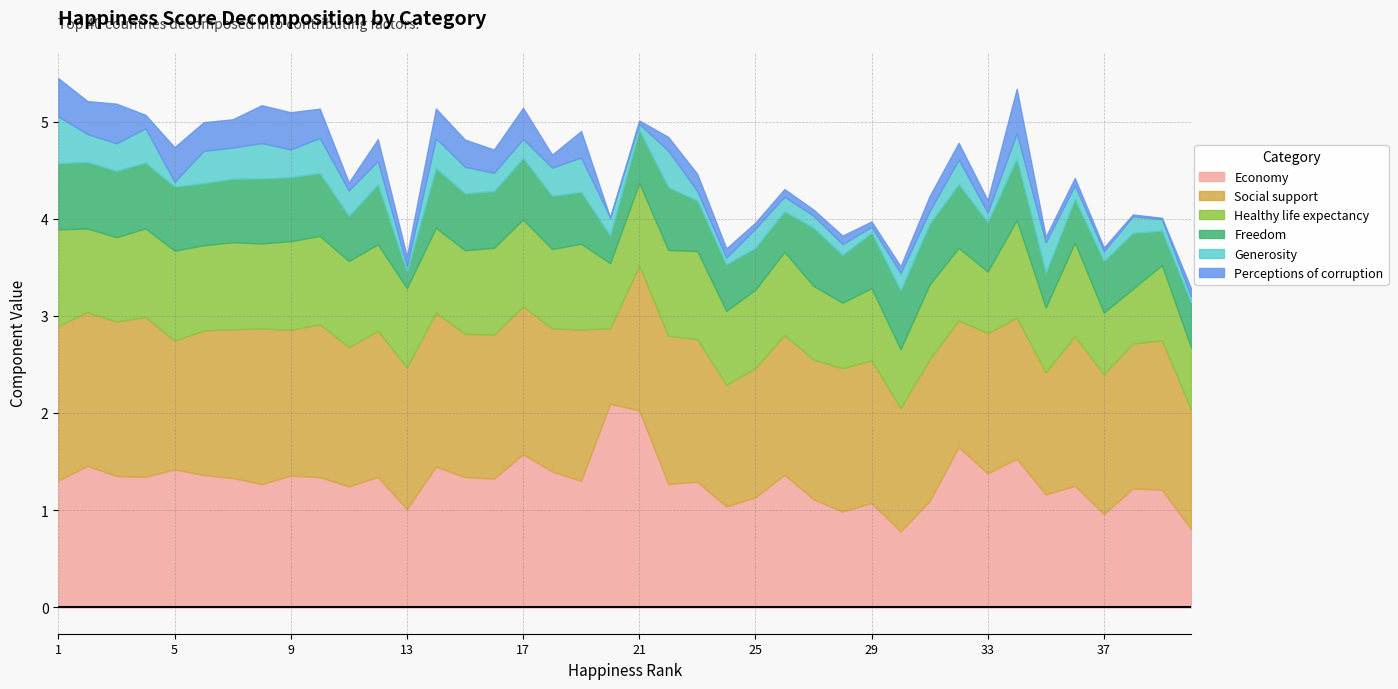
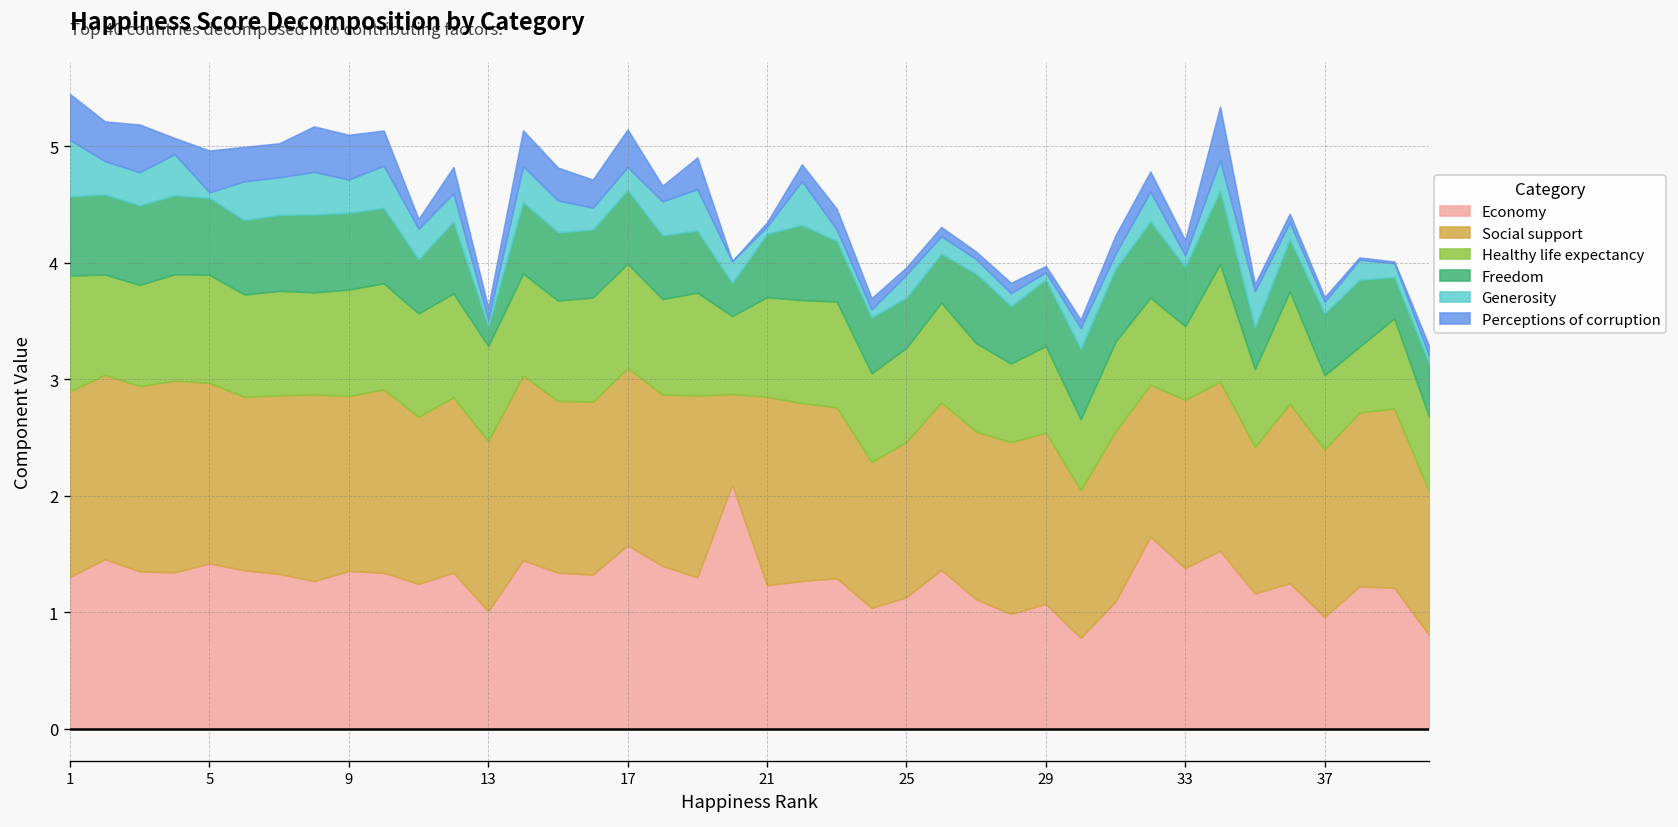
Social support, 5: 1.3 -> 1.5
Economy, 21: 2.0 -> 1.2
Social support, 21: 1.5 -> 1.6
